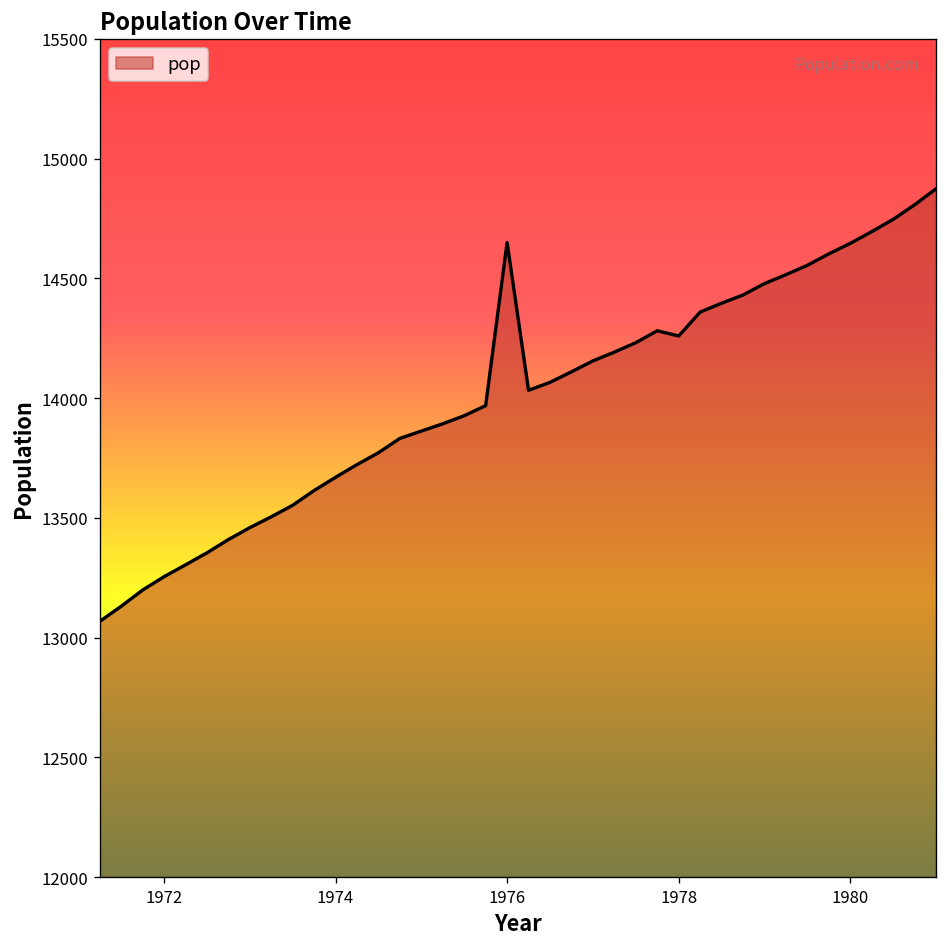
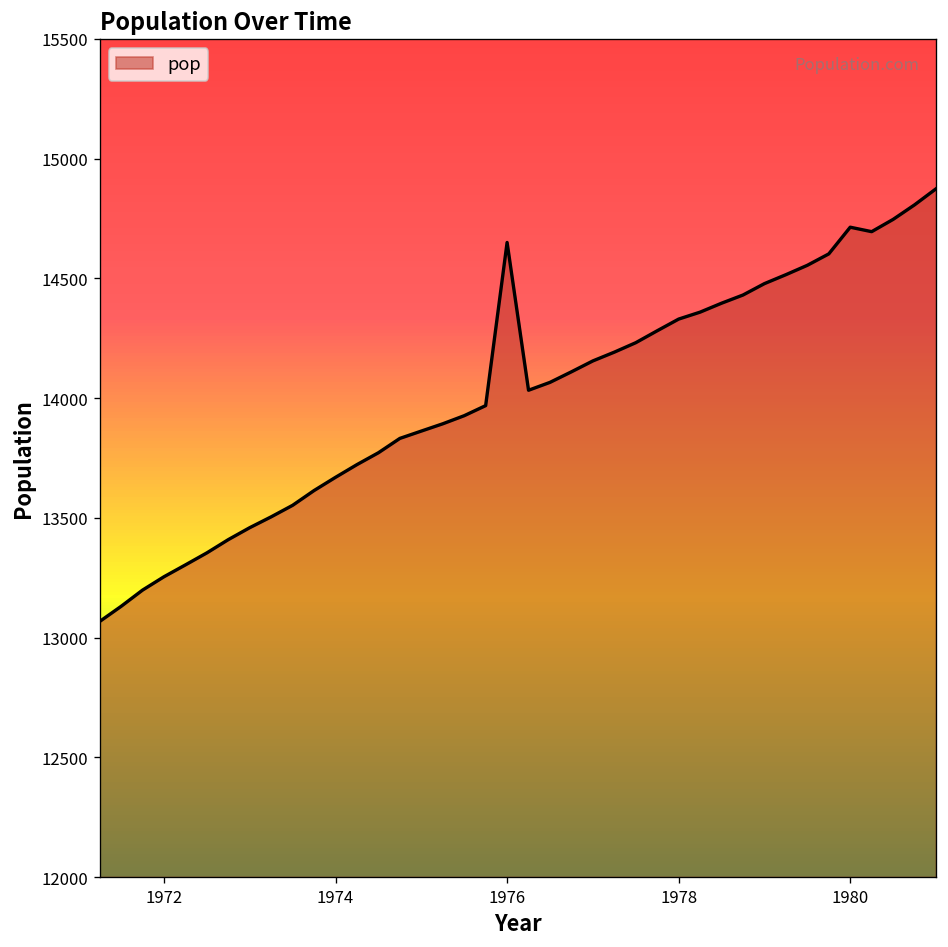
1978: 14260 -> 14330
1980: 14650 -> 14710
